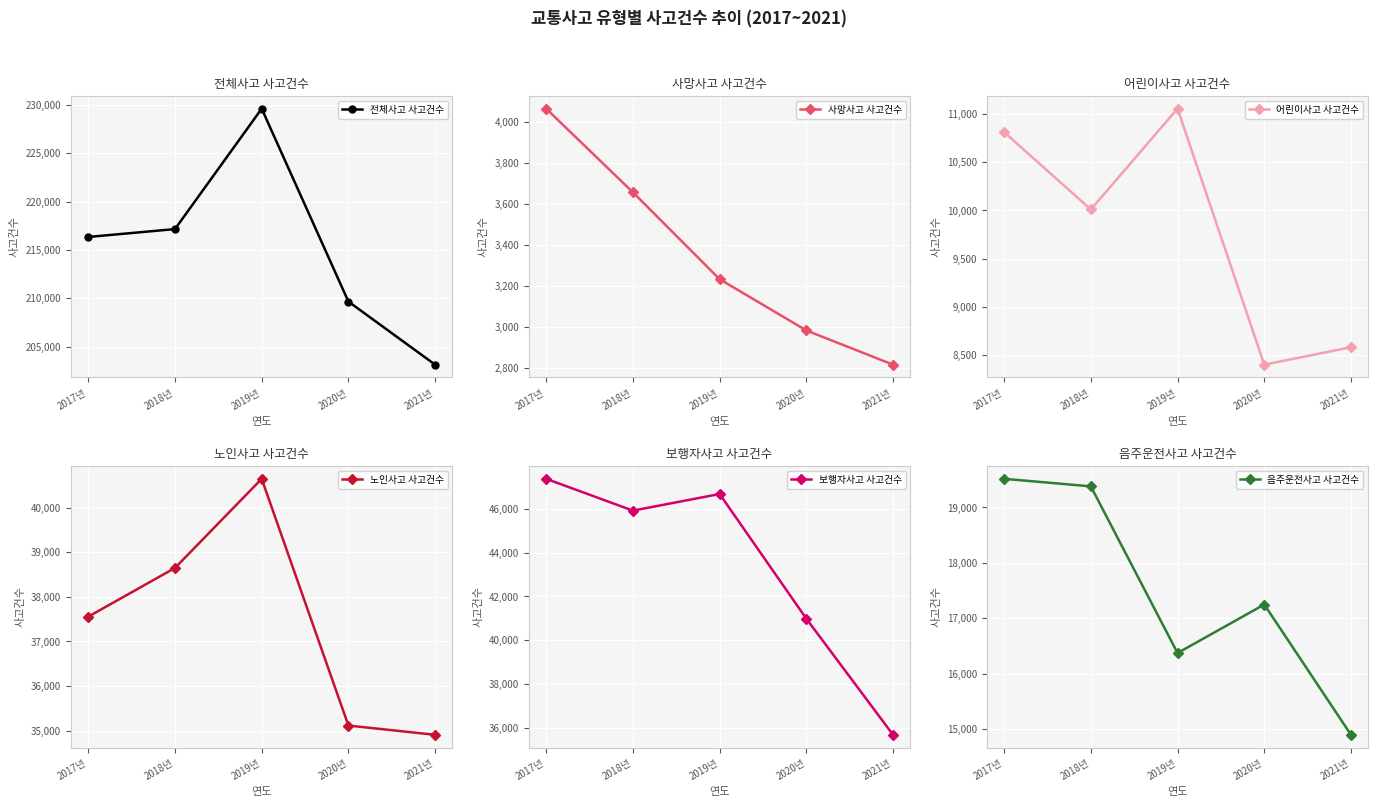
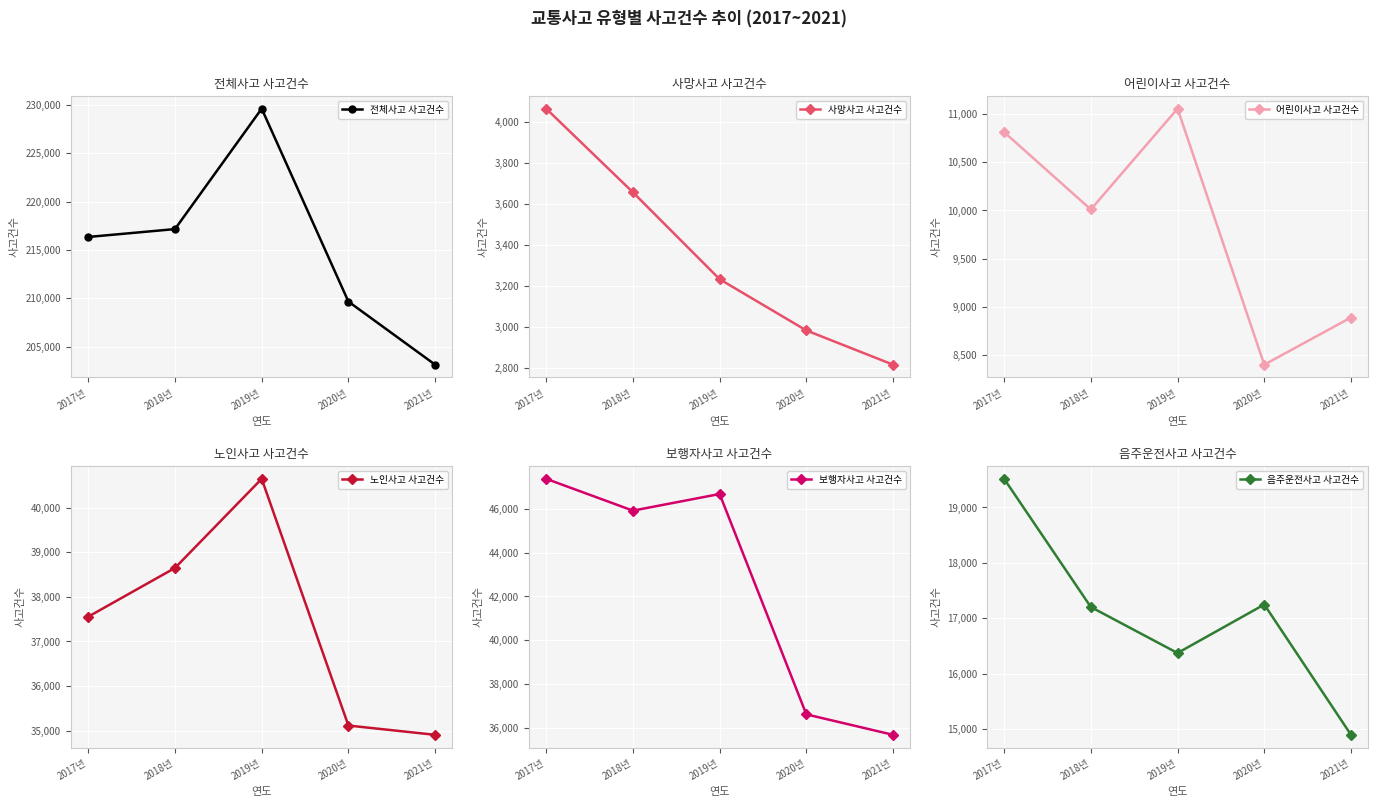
어린이사고 사고건수, 2021년: 8,600 -> 8,900
보행자사고 사고건수, 2020년: 41,000 -> 36,600
음주운전사고 사고건수, 2018년: 19,400 -> 17,200
